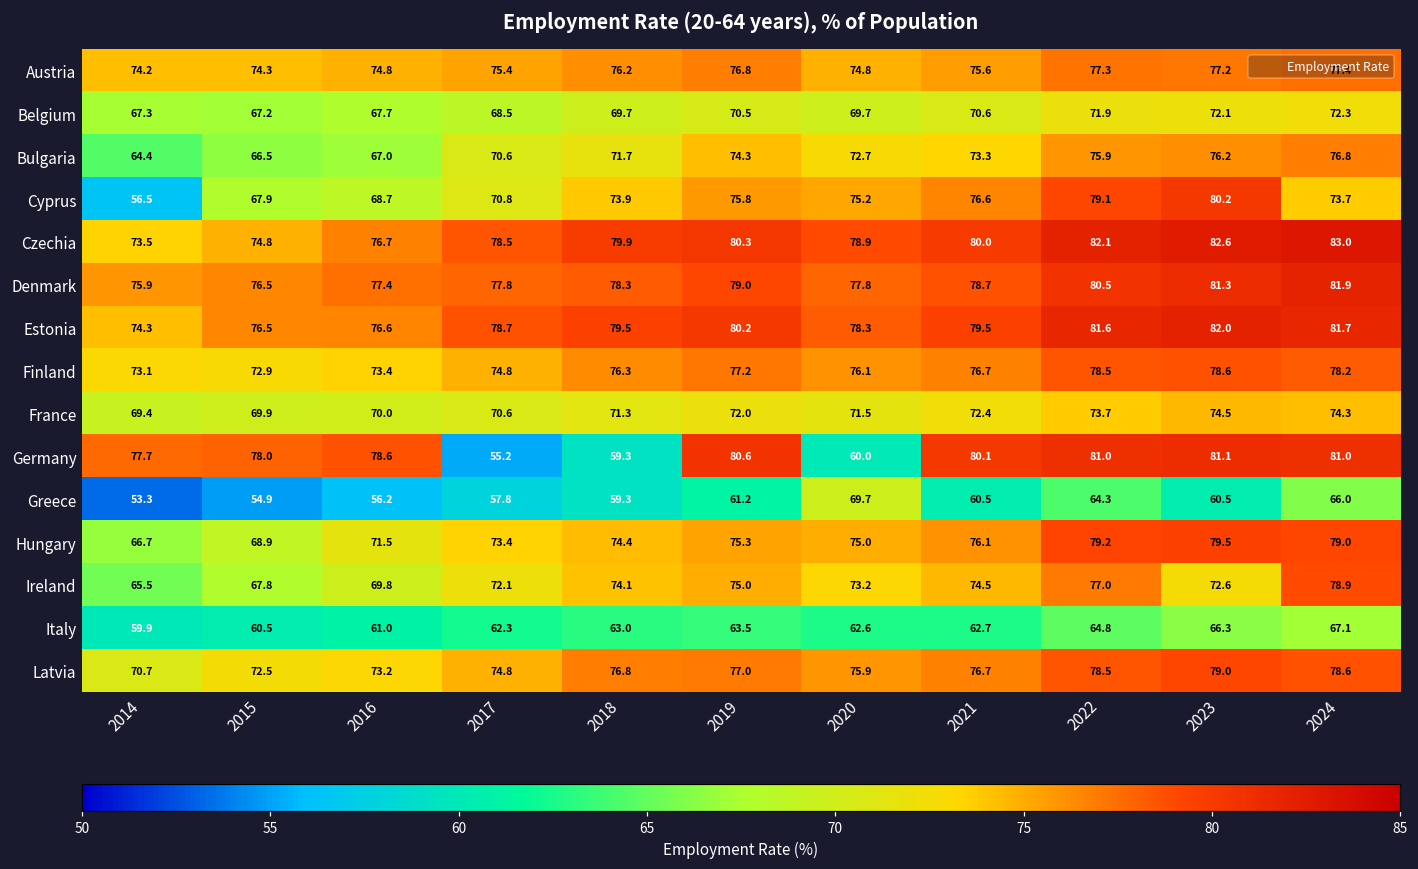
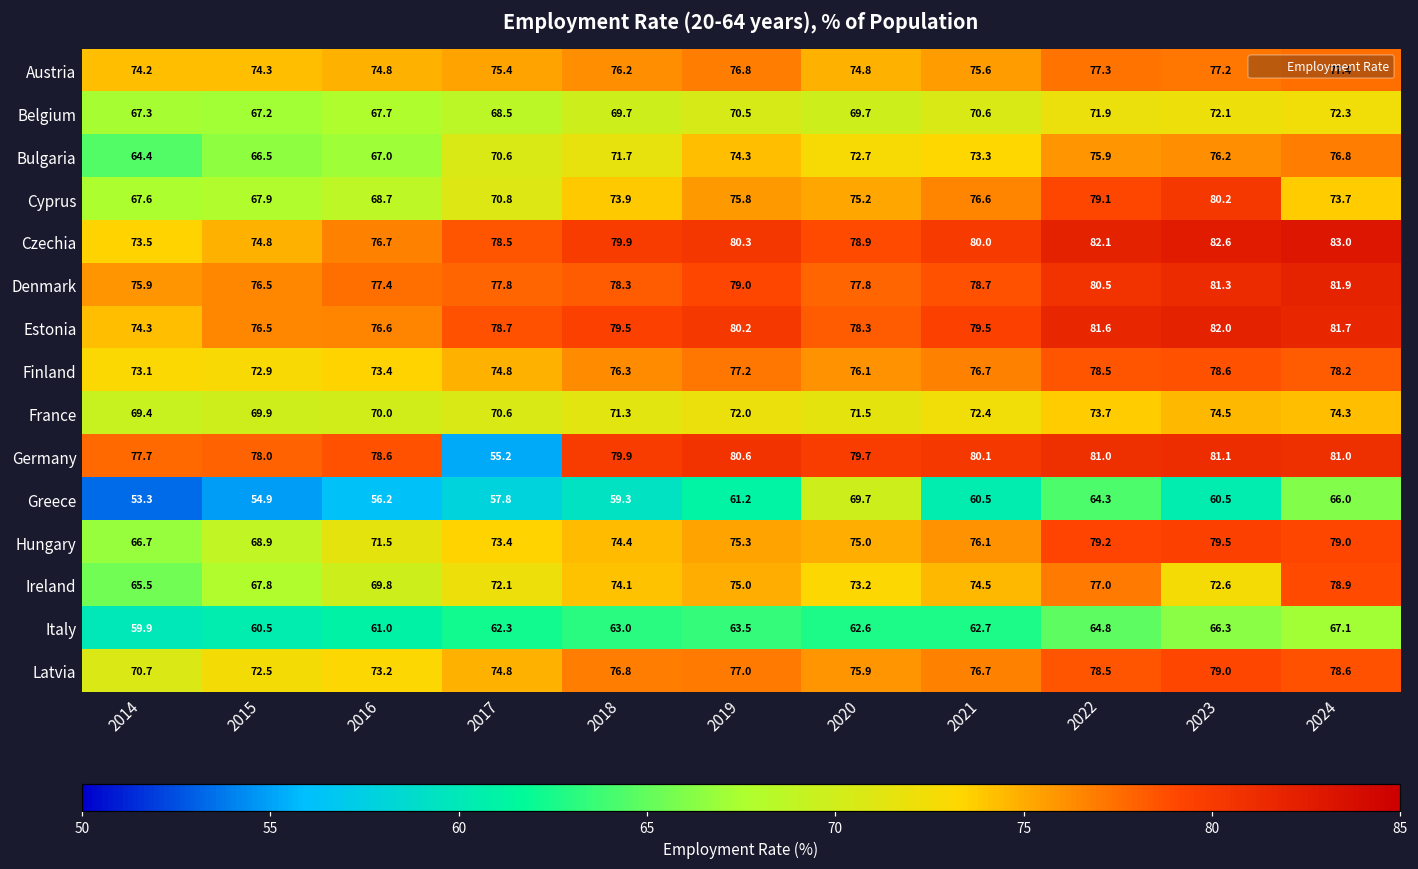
Cyprus, 2014: 56.5 -> 67.6
Germany, 2018: 59.3 -> 79.9
Germany, 2020: 60.0 -> 79.7
